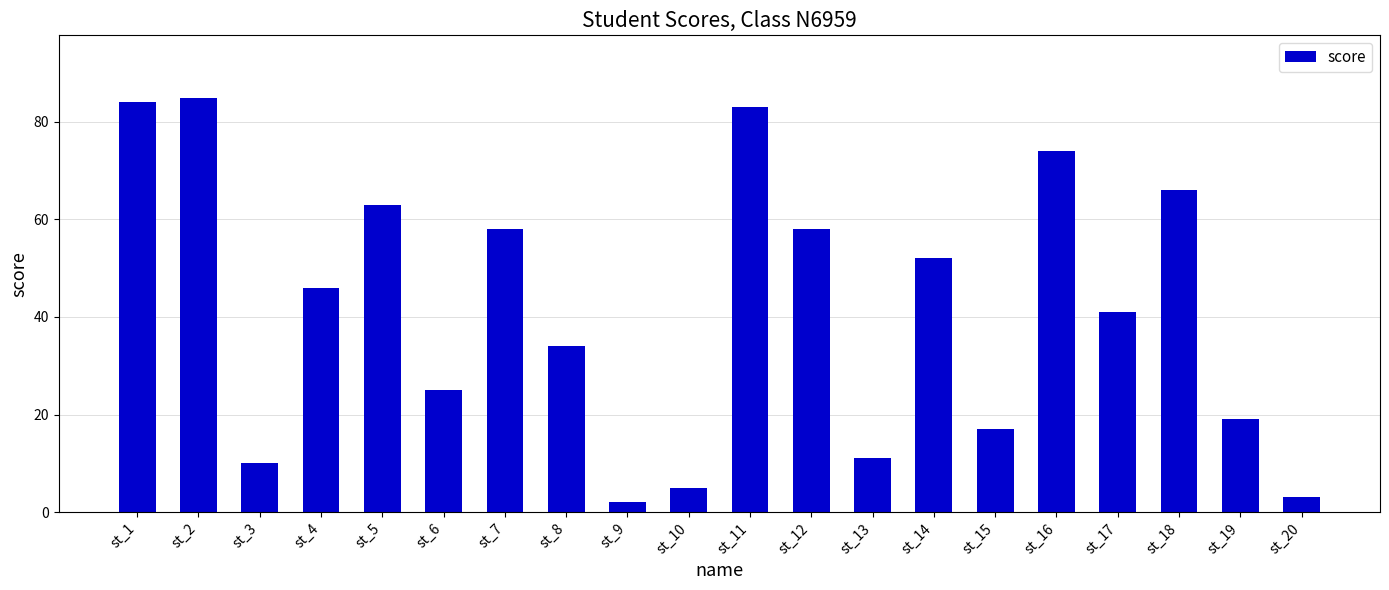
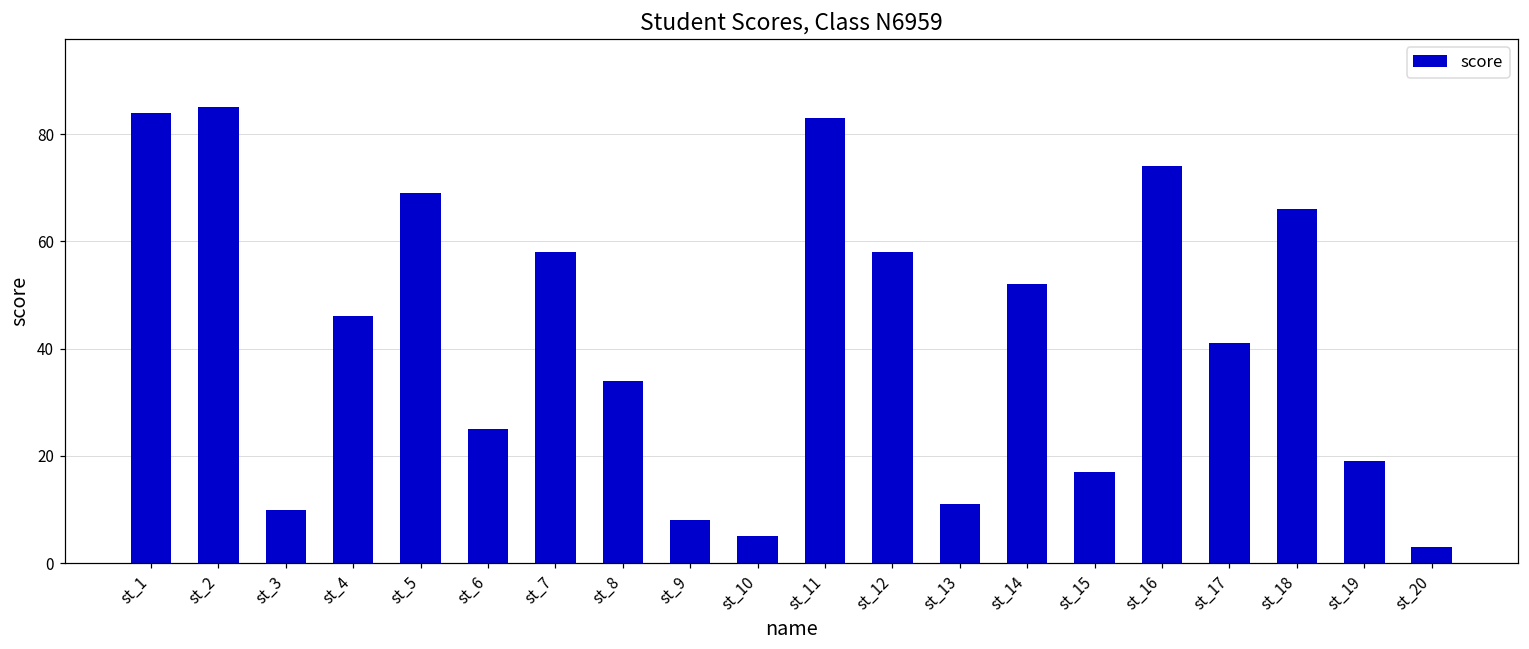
st_5: 63 -> 69
st_9: 2 -> 8
